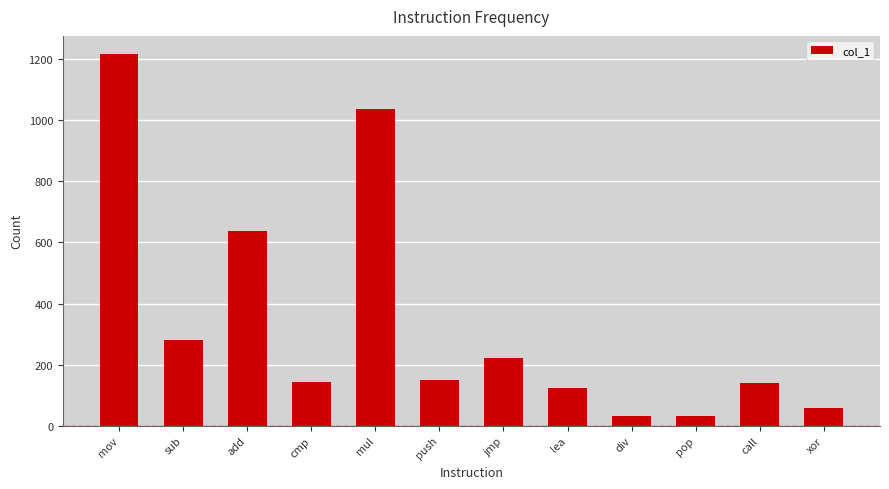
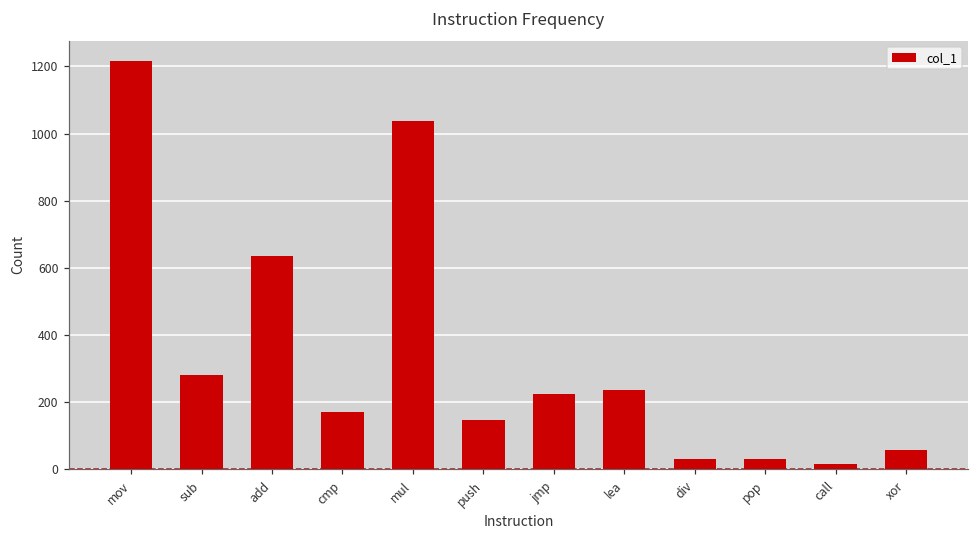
cmp: 140 -> 170
lea: 120 -> 240
call: 140 -> 20
